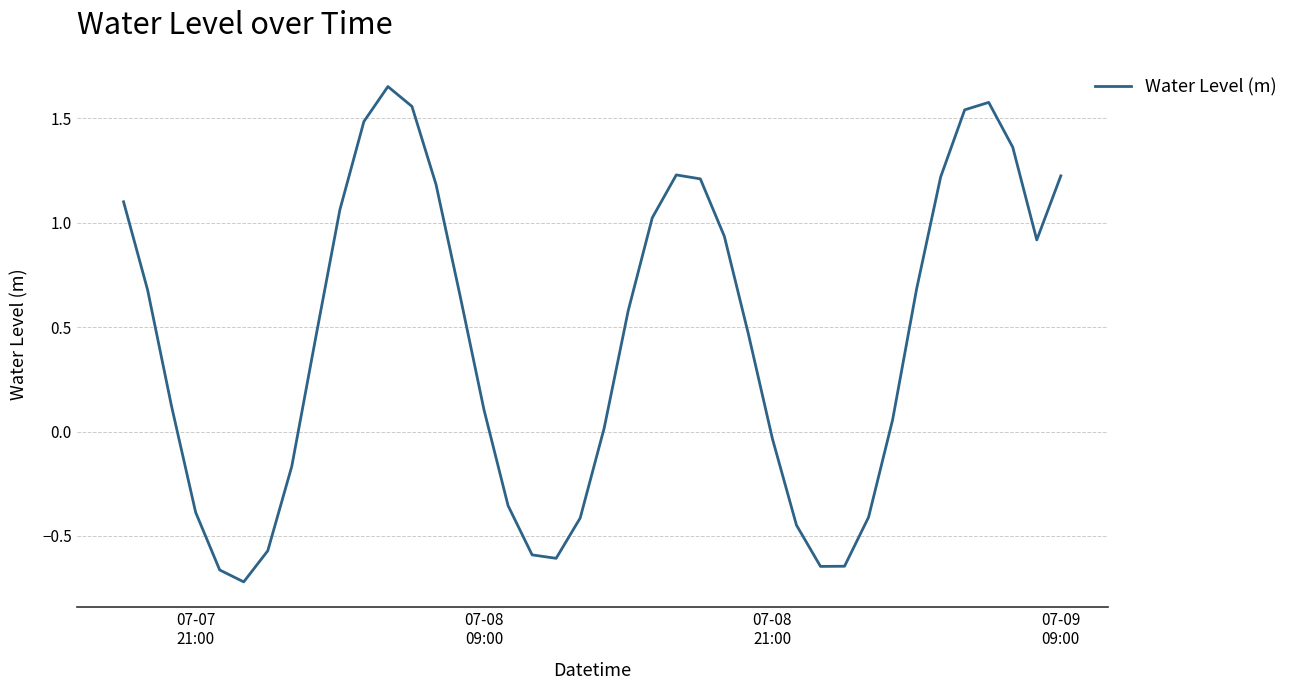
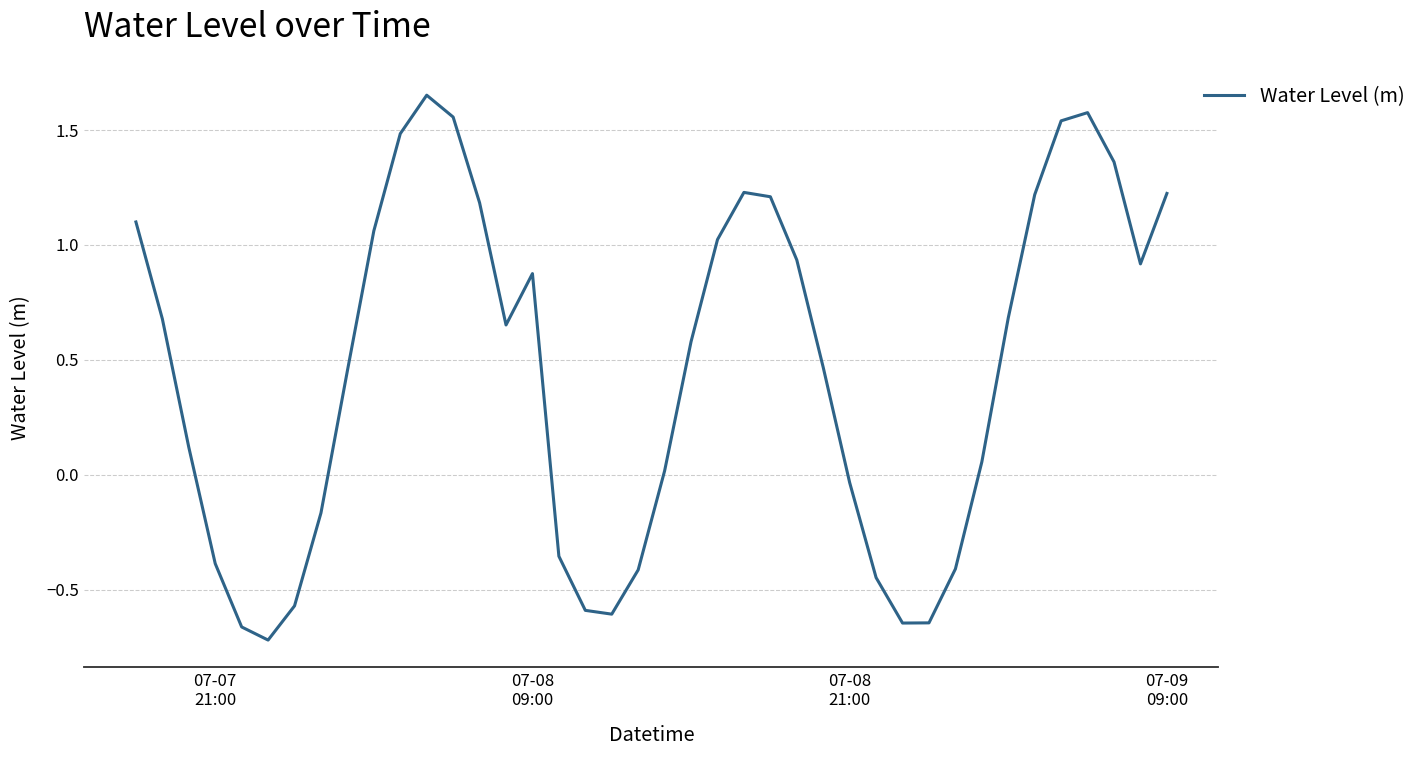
07-08 09:00: 0.10 -> 0.88
